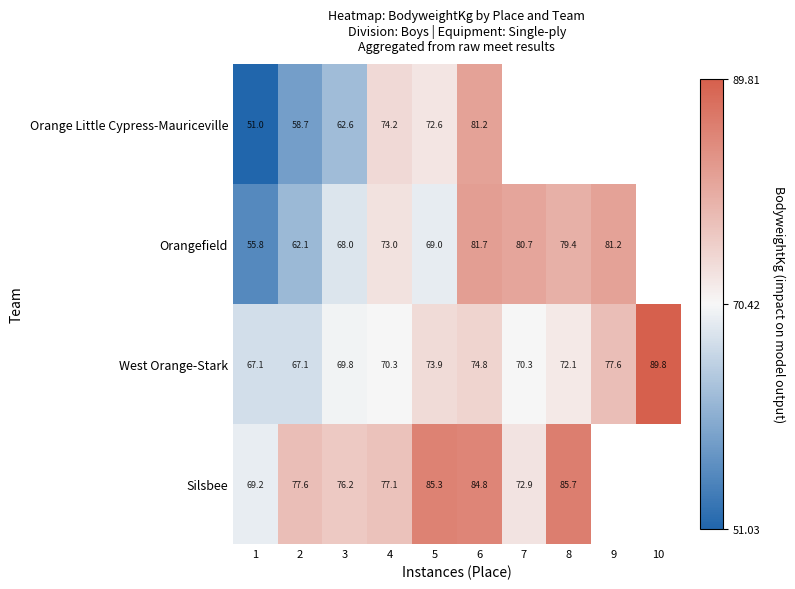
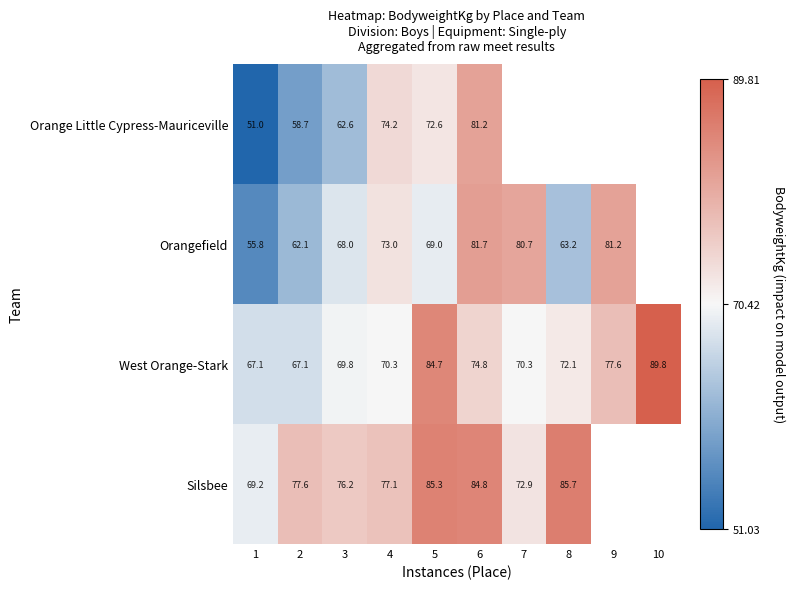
Orangefield, 8: 79.4 -> 63.2
West Orange-Stark, 5: 73.9 -> 84.7
